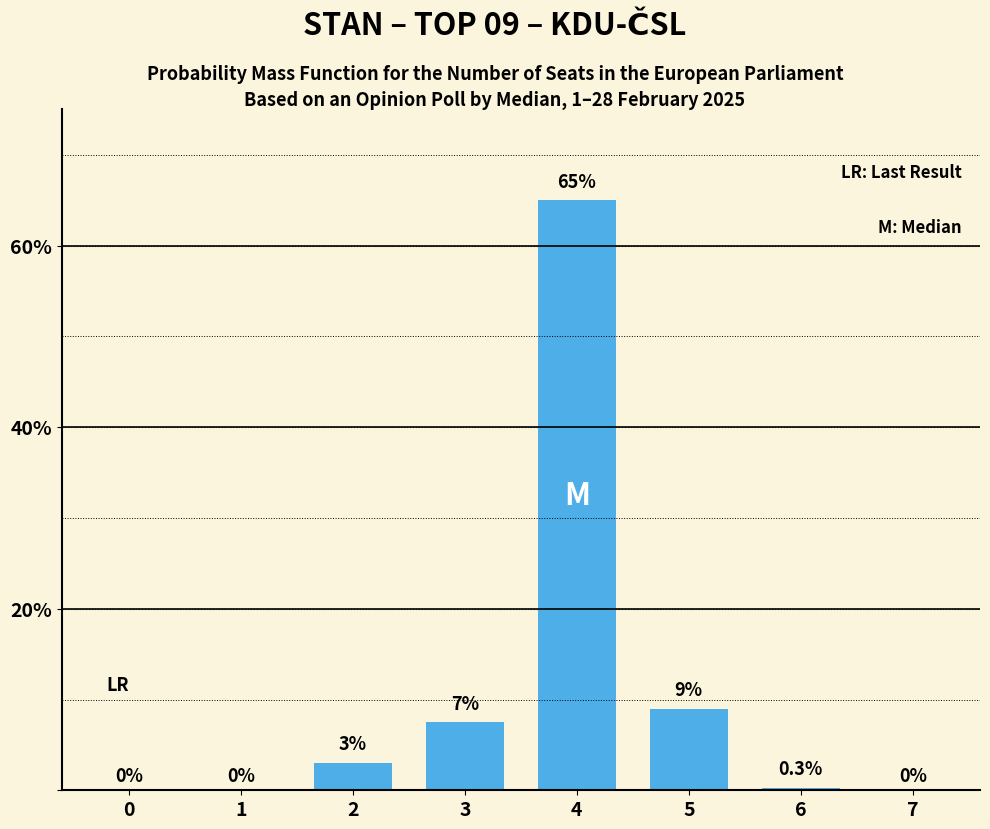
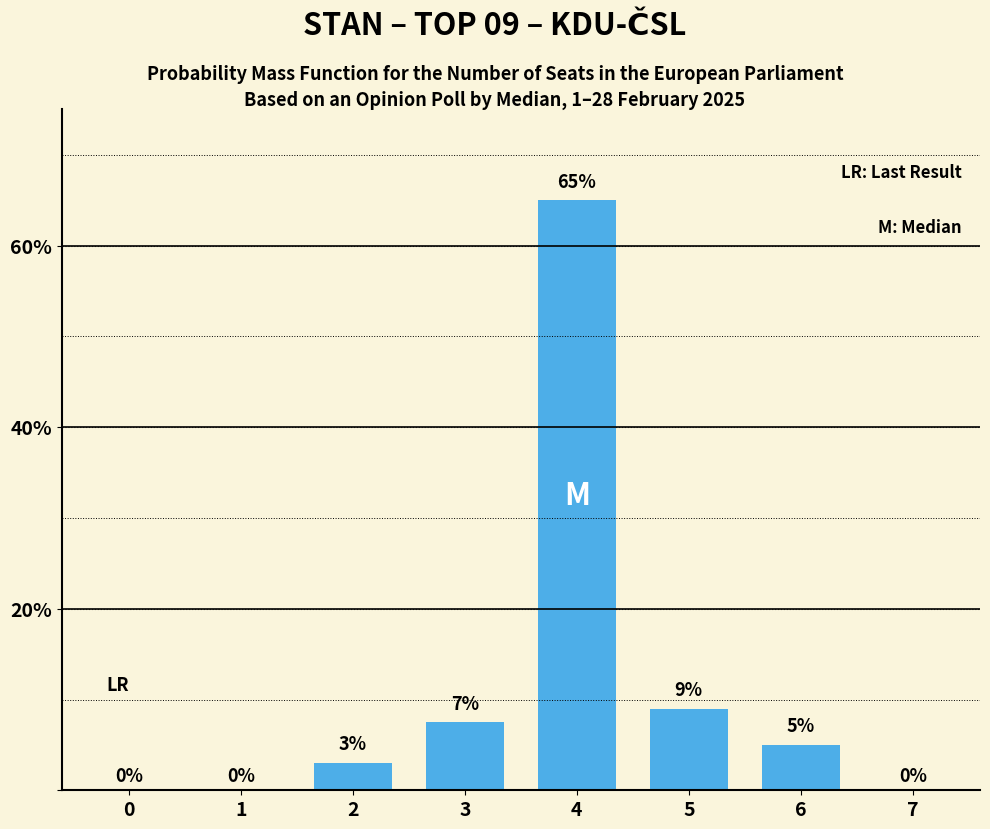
6: 0.3% -> 5%
